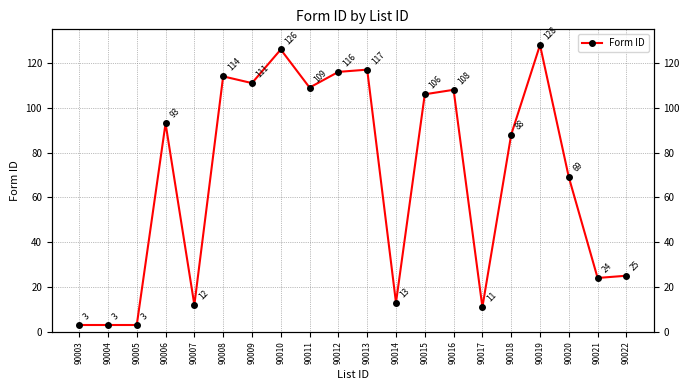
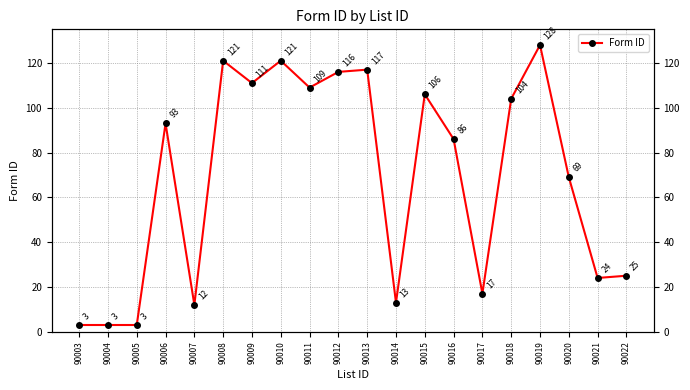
90008: 114 -> 121
90010: 126 -> 121
90016: 108 -> 86
90017: 11 -> 17
90018: 88 -> 104
